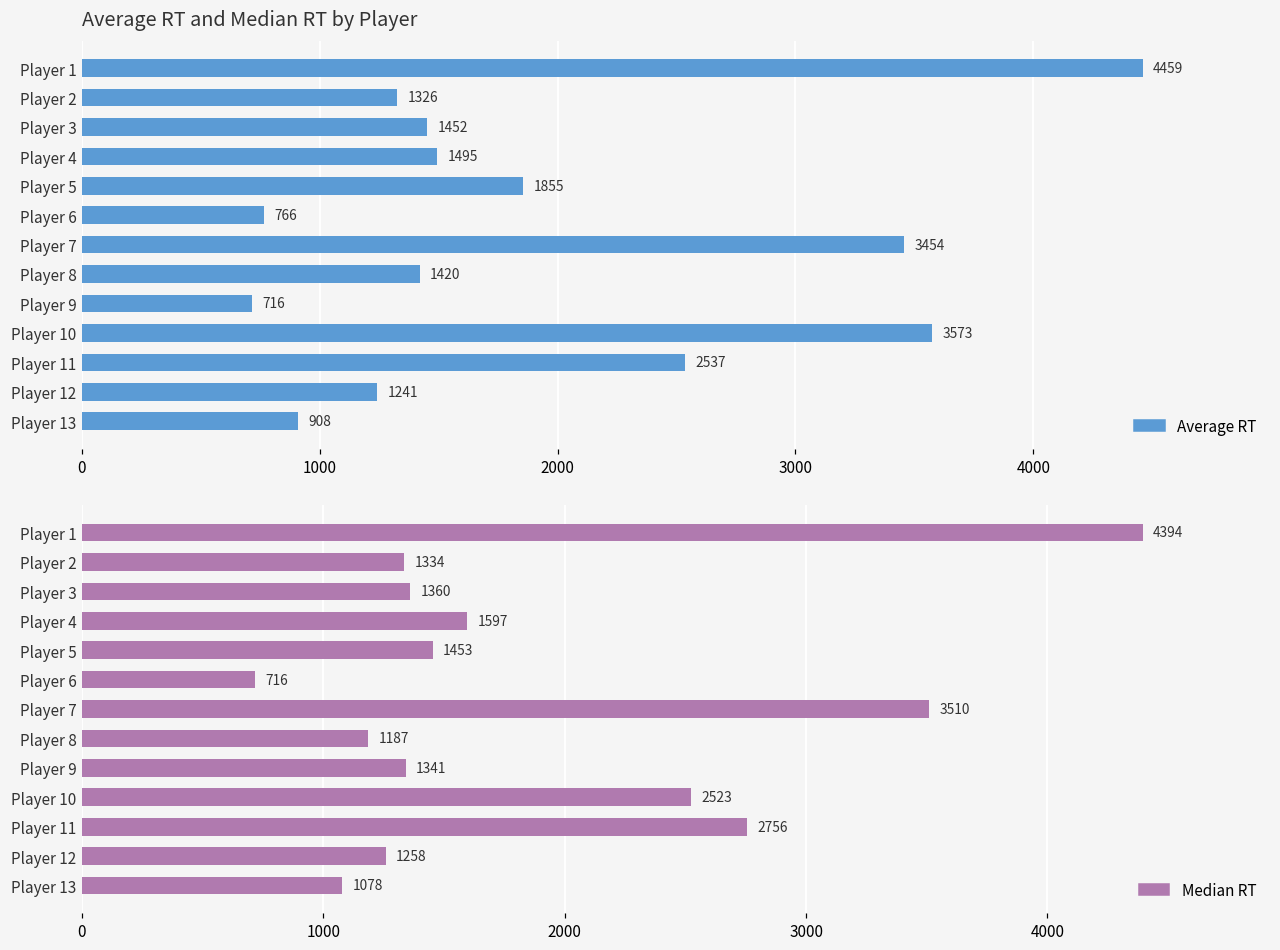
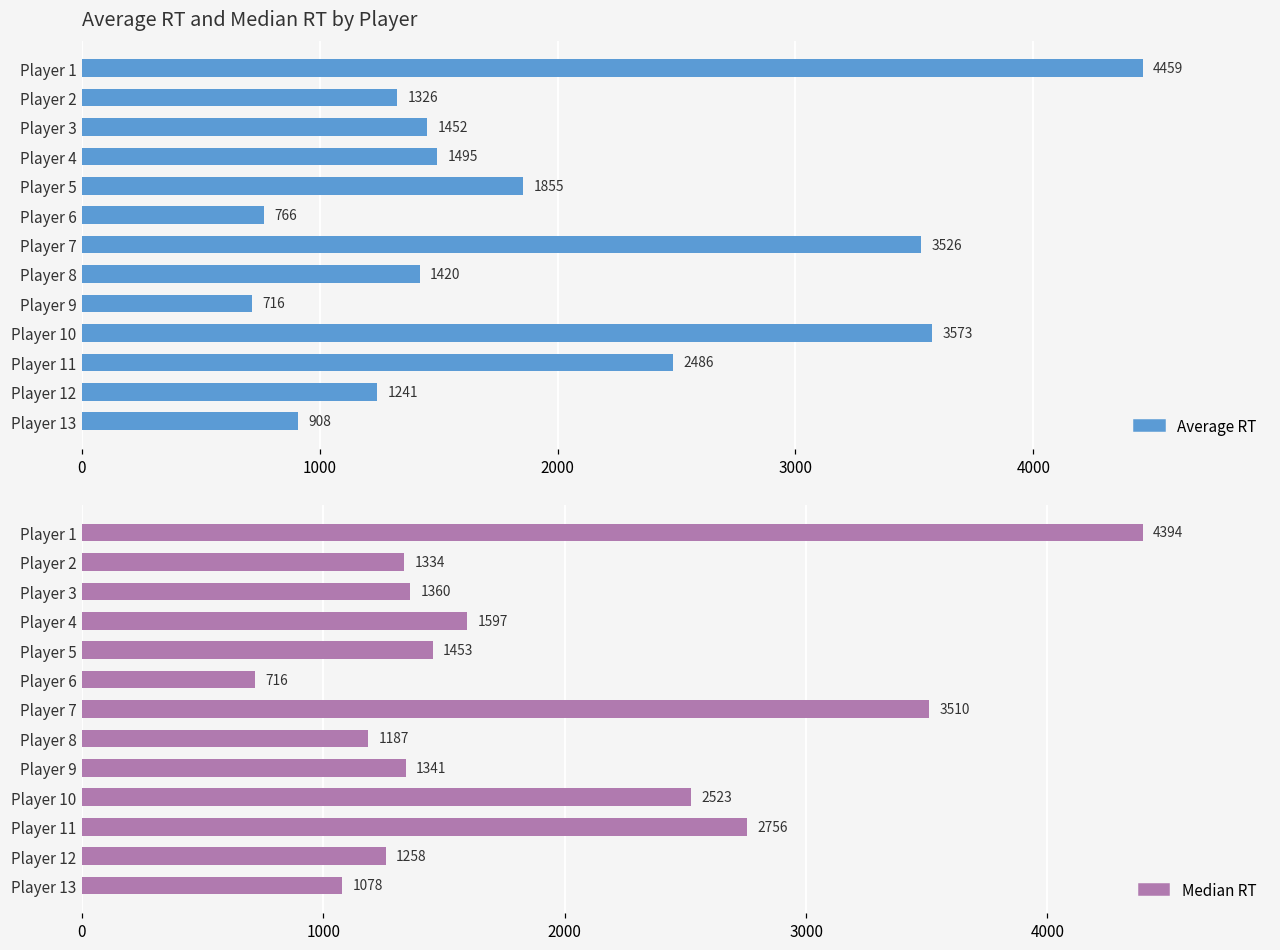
Average RT and Median RT by Player, Player 7: 3454 -> 3526
Average RT and Median RT by Player, Player 11: 2537 -> 2486
